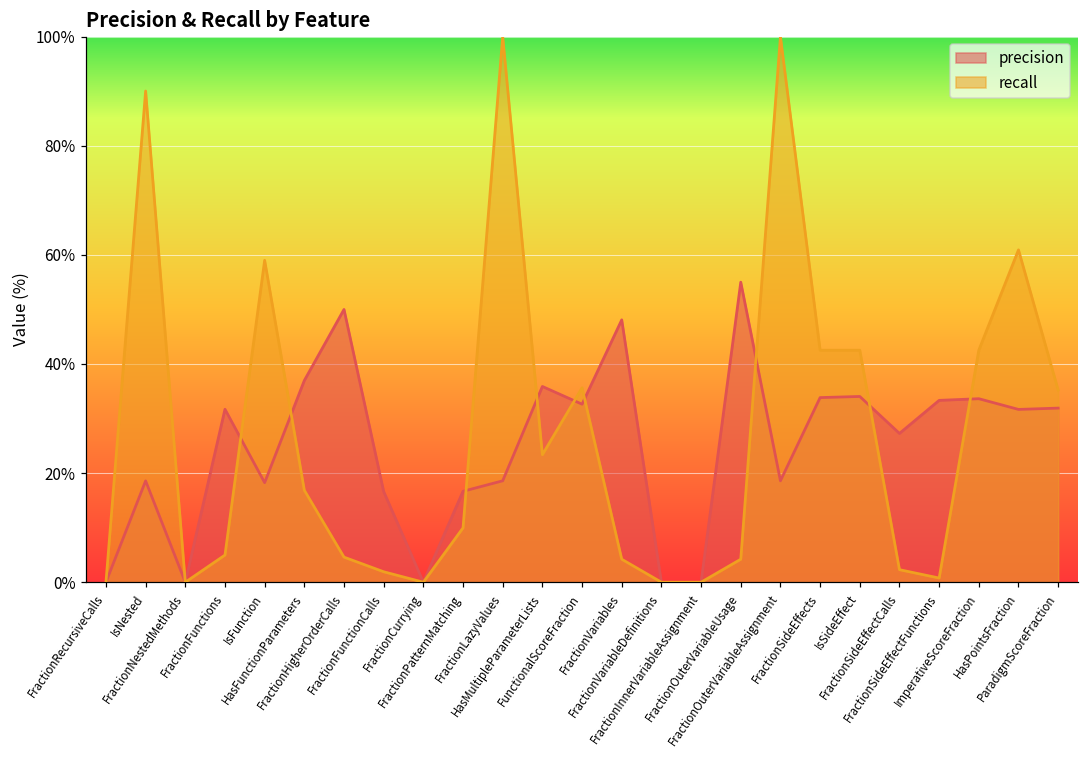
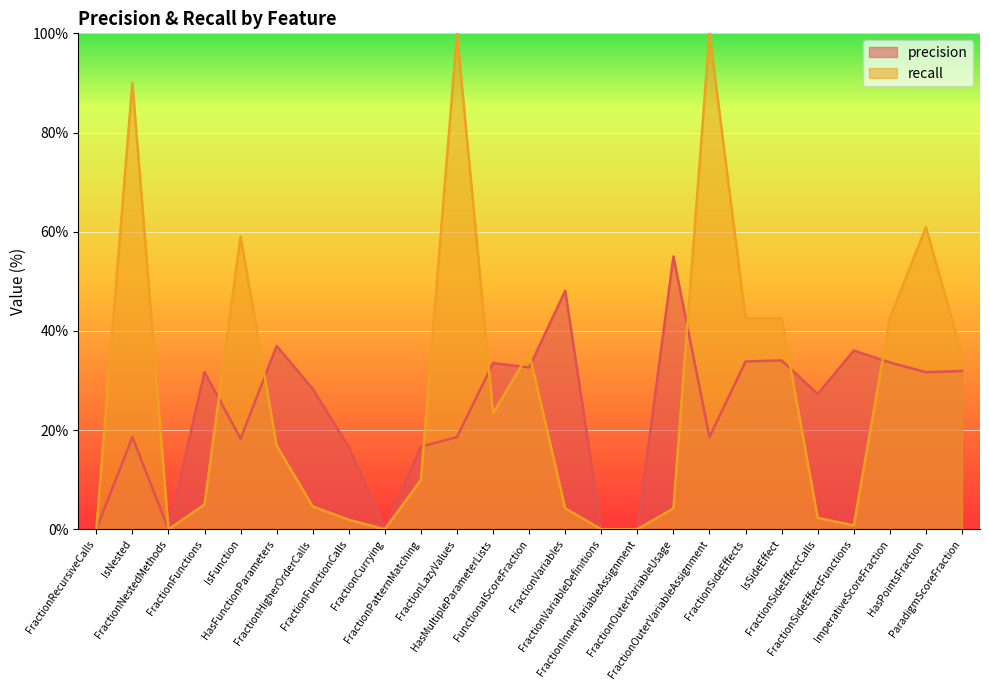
precision, FractionHigherOrderCalls: 50% -> 28%
precision, HasMultipleParameterLists: 36% -> 34%
precision, FractionSideEffectFunctions: 33% -> 36%
